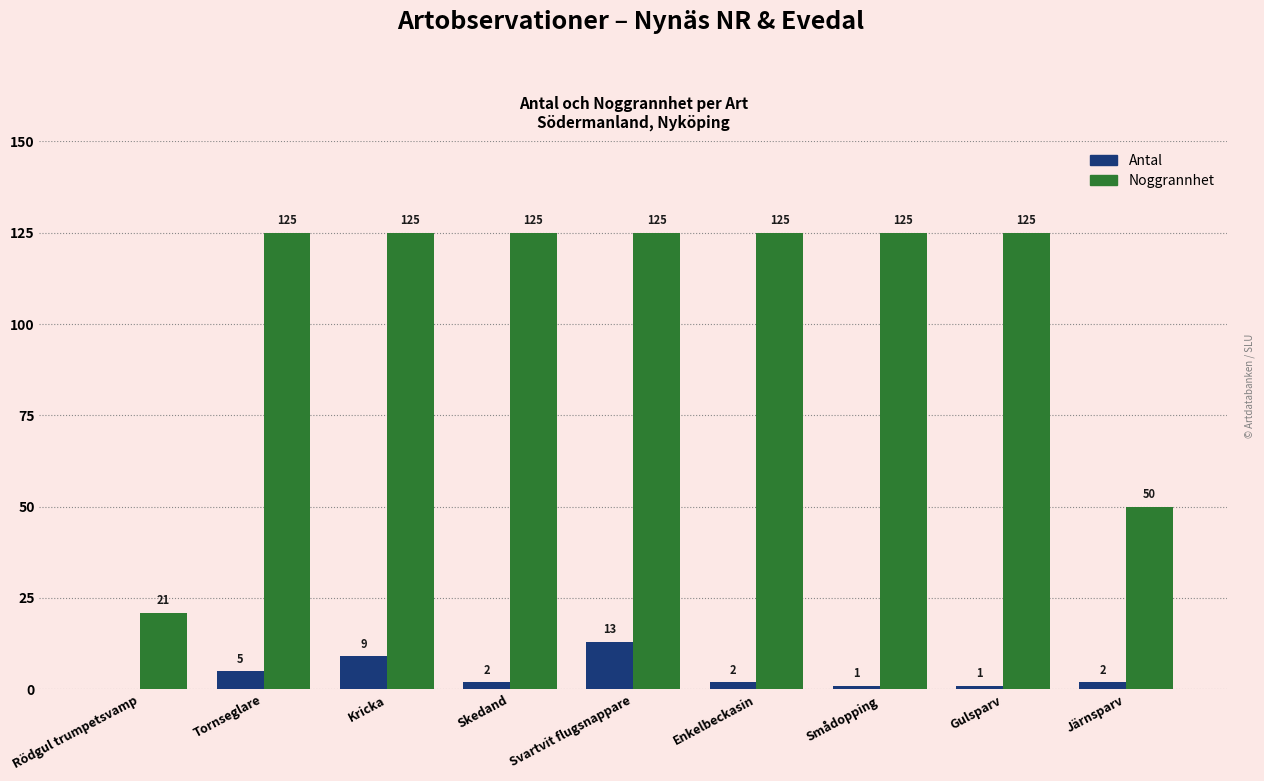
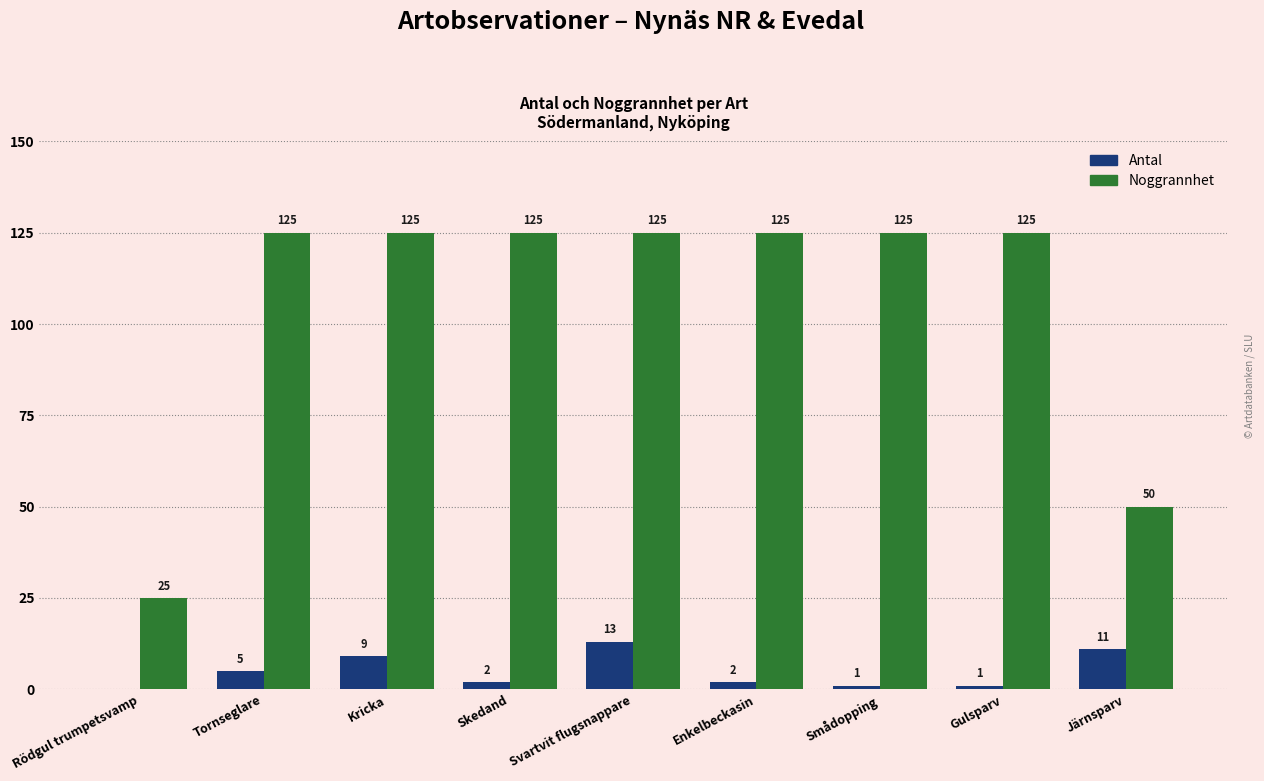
Noggrannhet, Rödgul trumpetsvamp: 21 -> 25
Antal, Järnsparv: 2 -> 11
